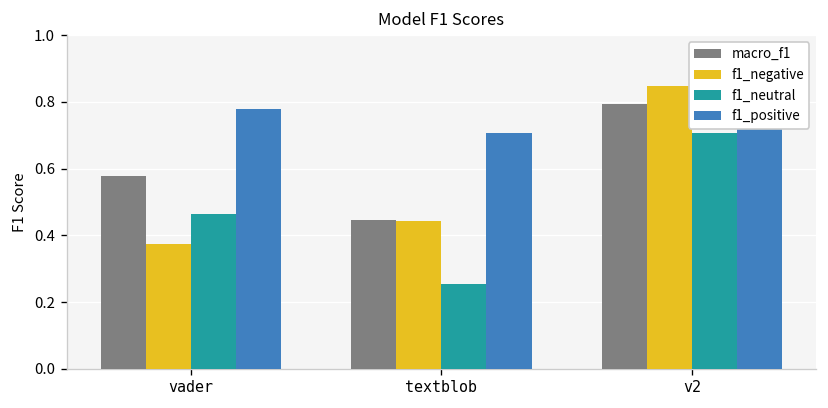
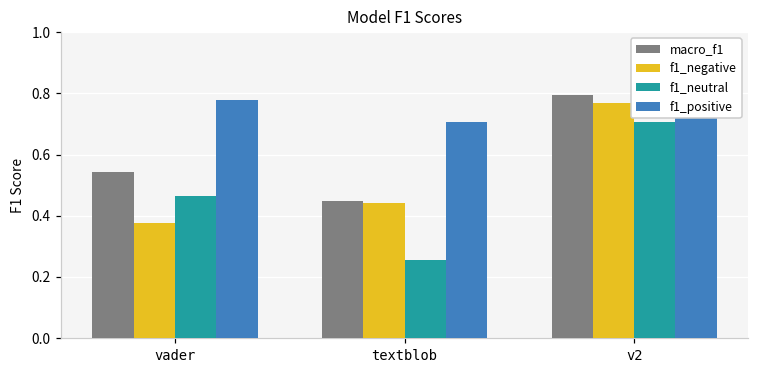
macro_f1, vader: 0.58 -> 0.54
f1_negative, v2: 0.85 -> 0.77
